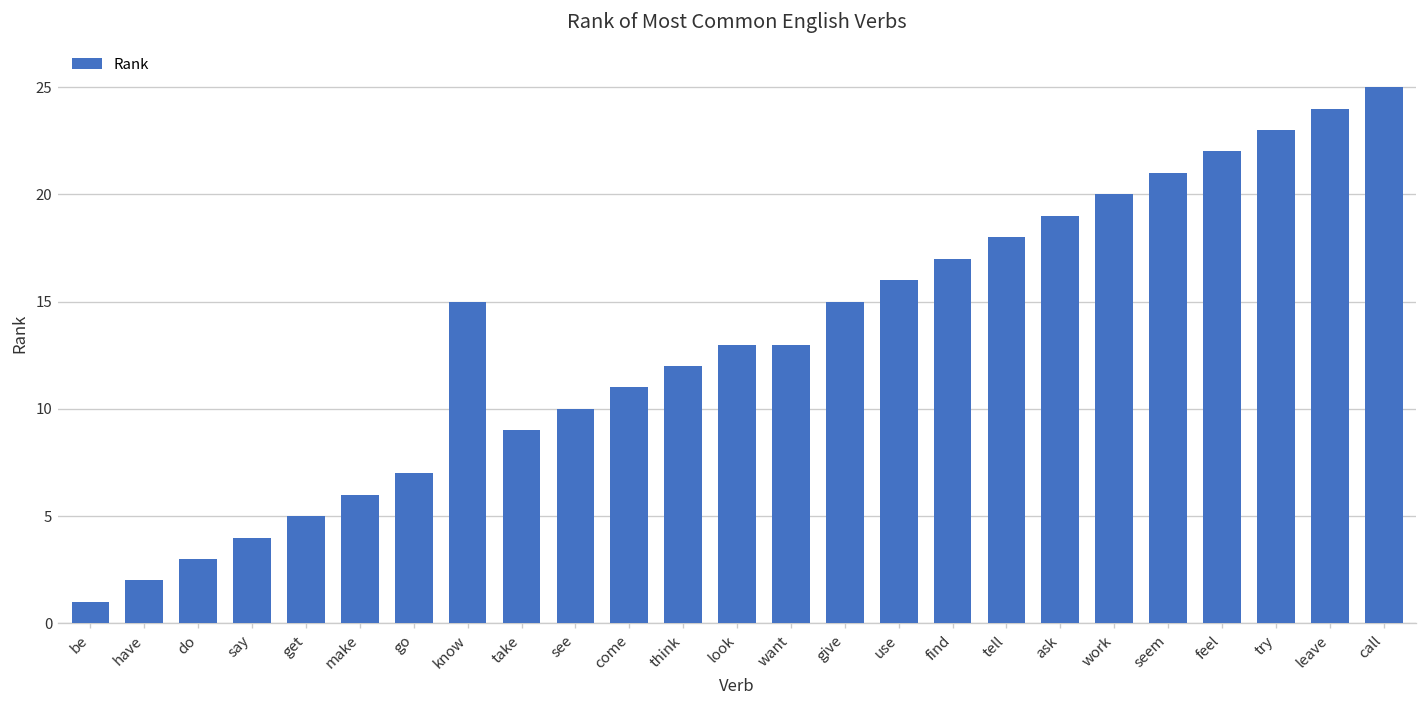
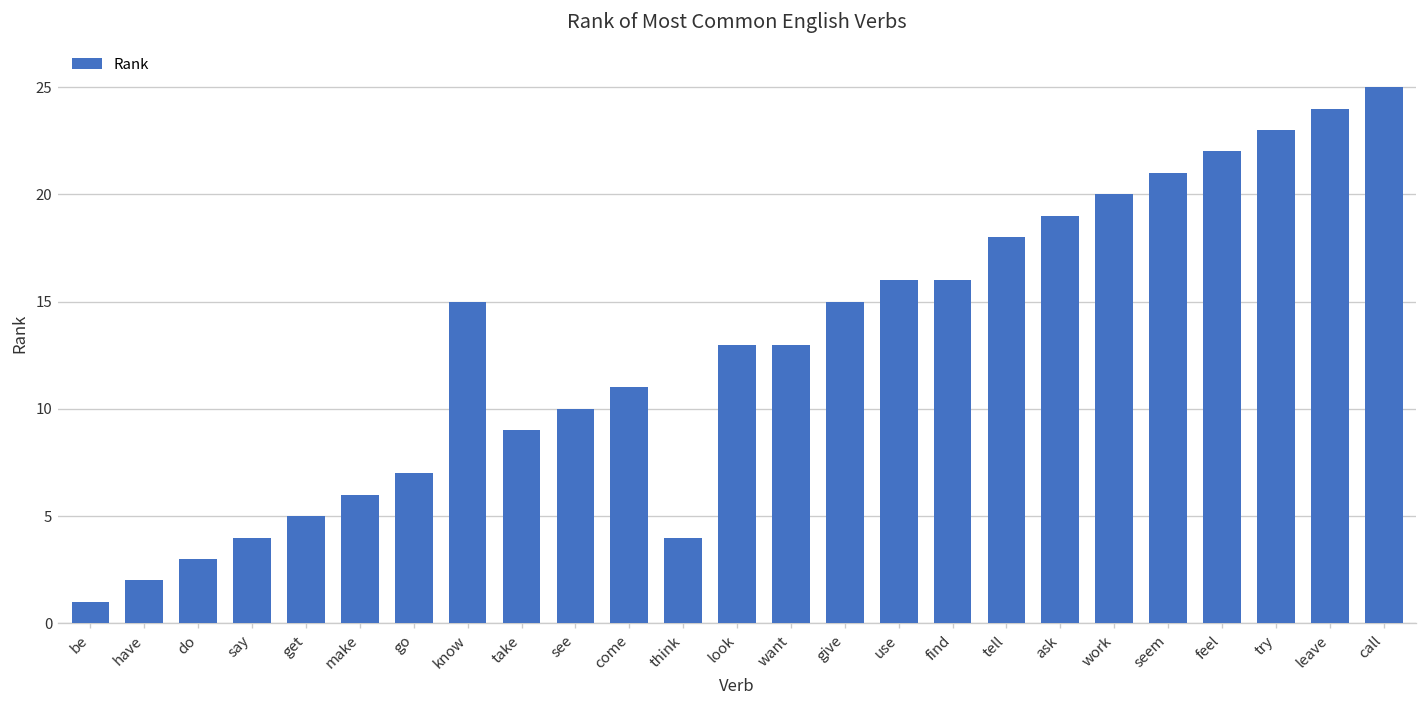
think: 12 -> 4
find: 17 -> 16
